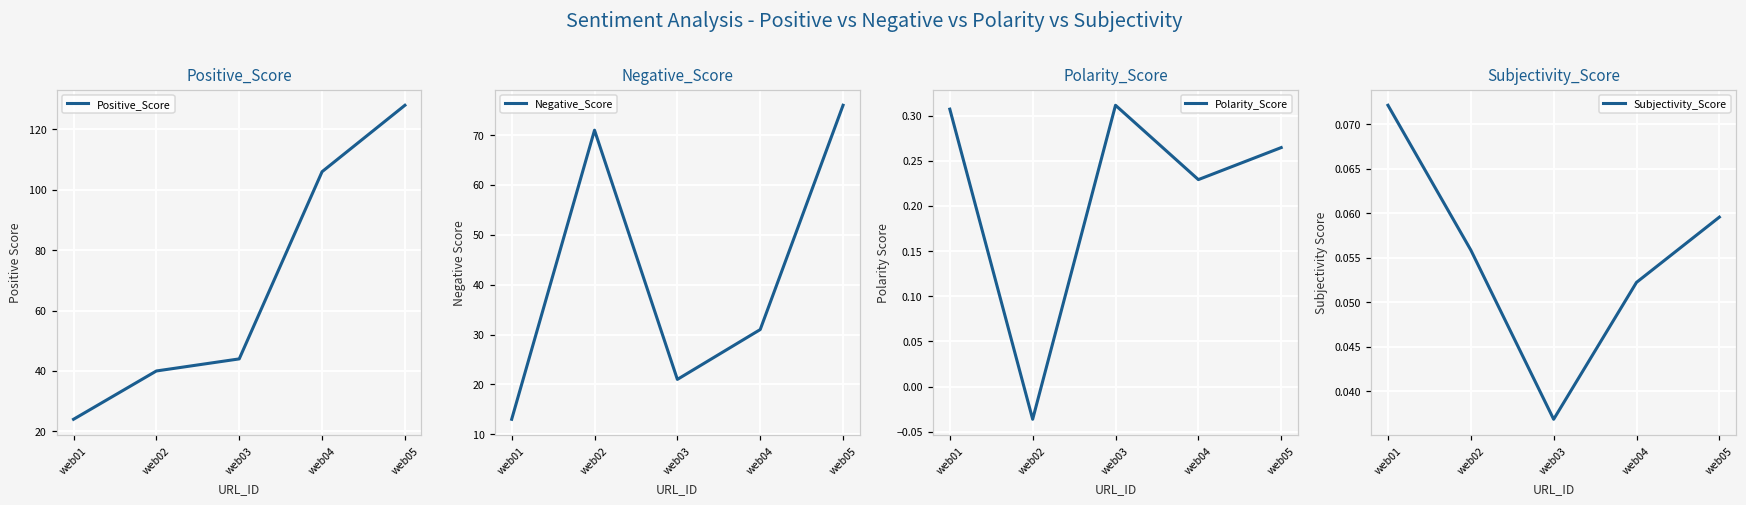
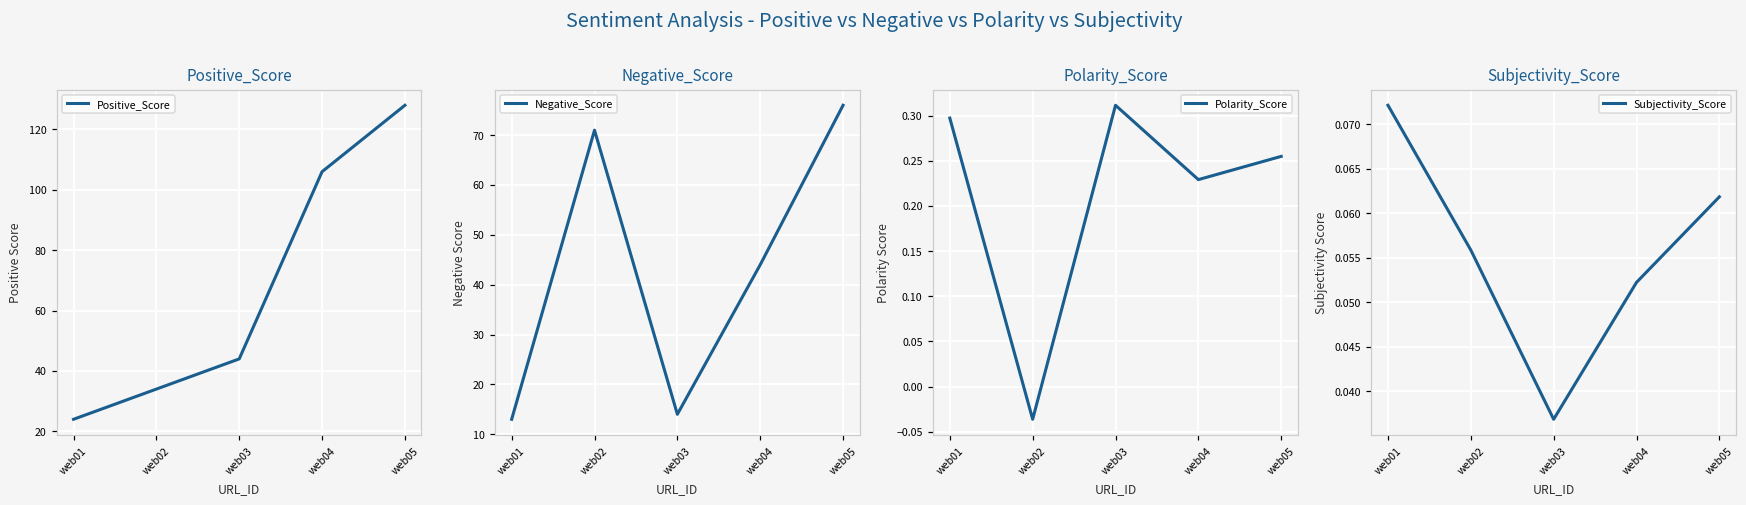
Positive_Score, web02: 40 -> 34
Negative_Score, web03: 21 -> 14
Negative_Score, web04: 31 -> 44
Polarity_Score, web01: 0.31 -> 0.30
Polarity_Score, web05: 0.26 -> 0.25
Subjectivity_Score, web05: 0.060 -> 0.062
